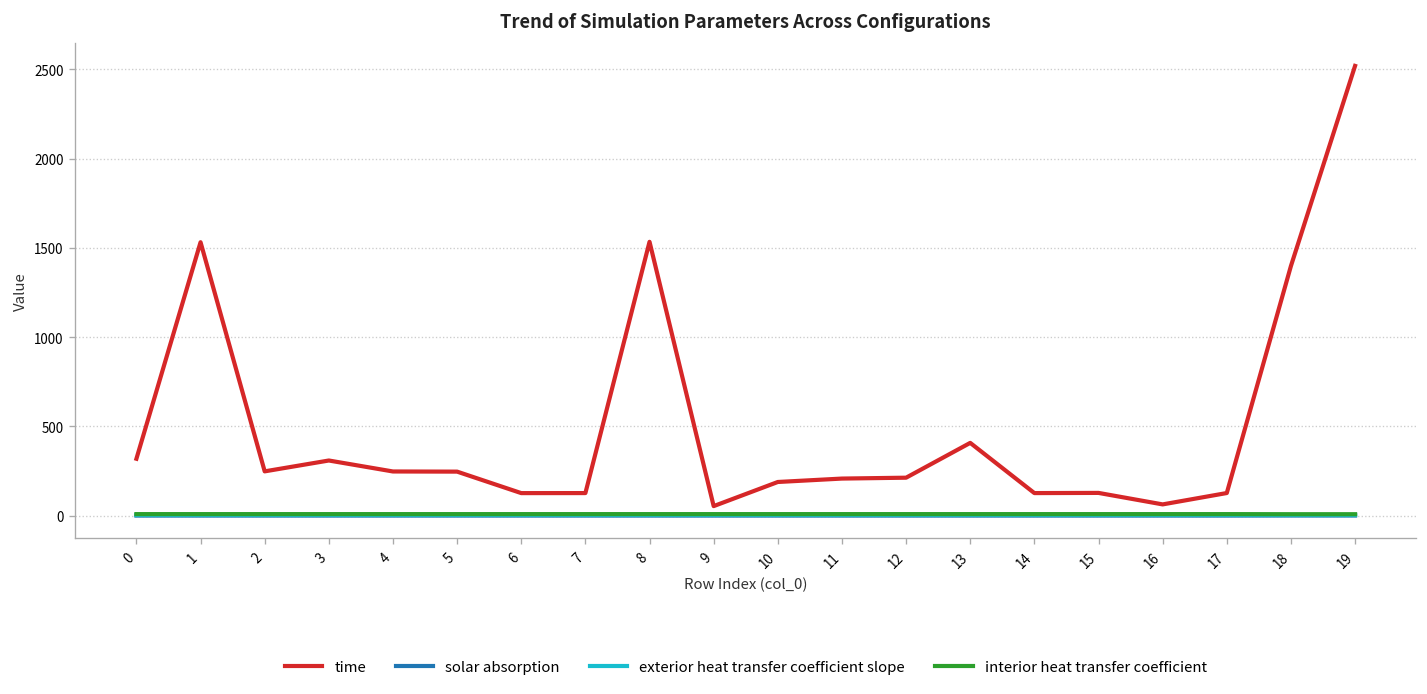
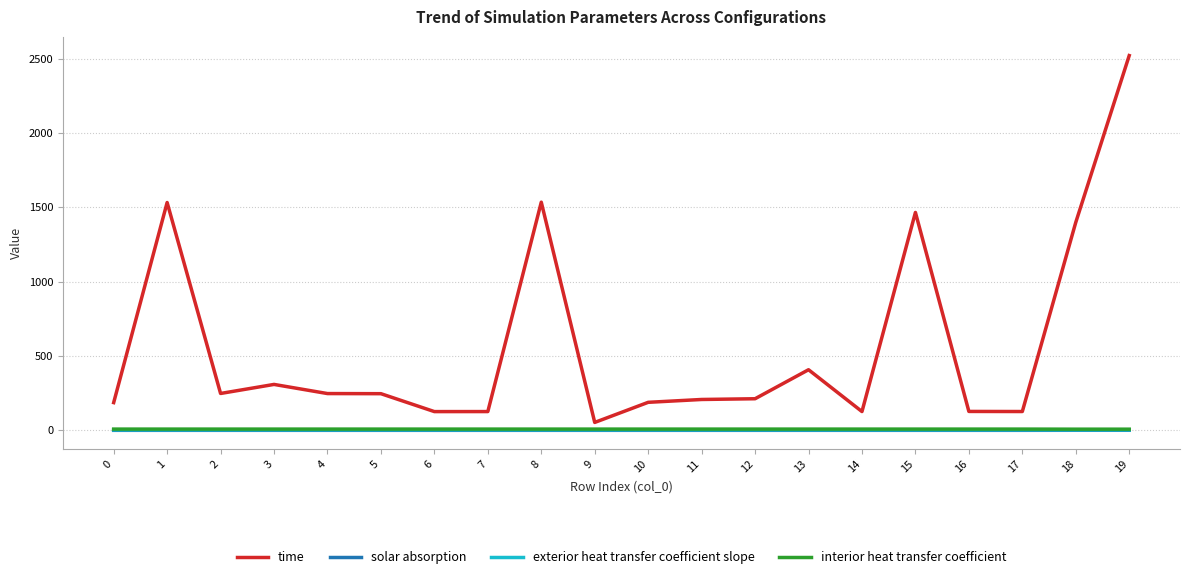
time, 0: 320 -> 190
time, 15: 130 -> 1470
time, 16: 60 -> 130
